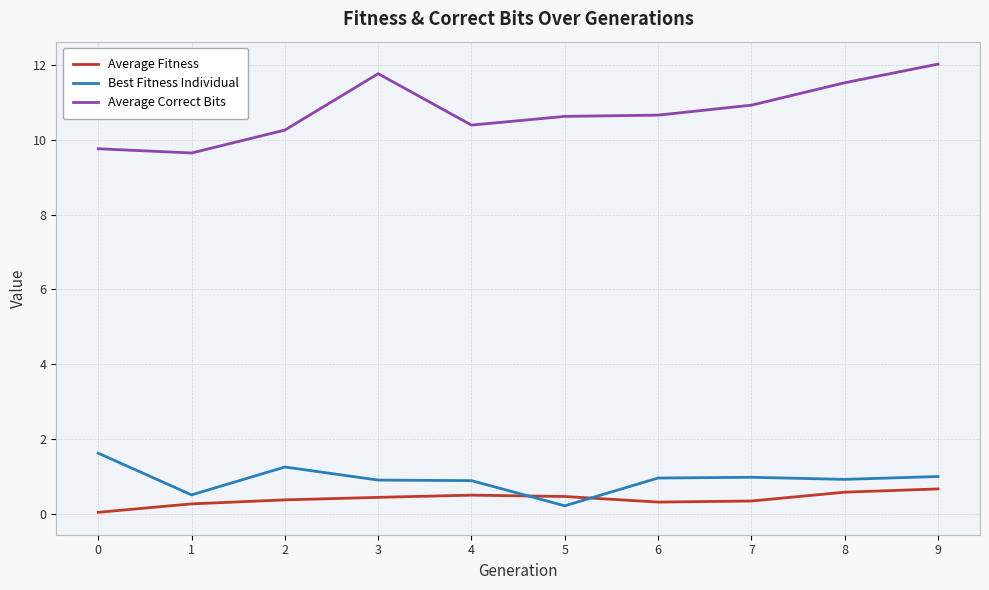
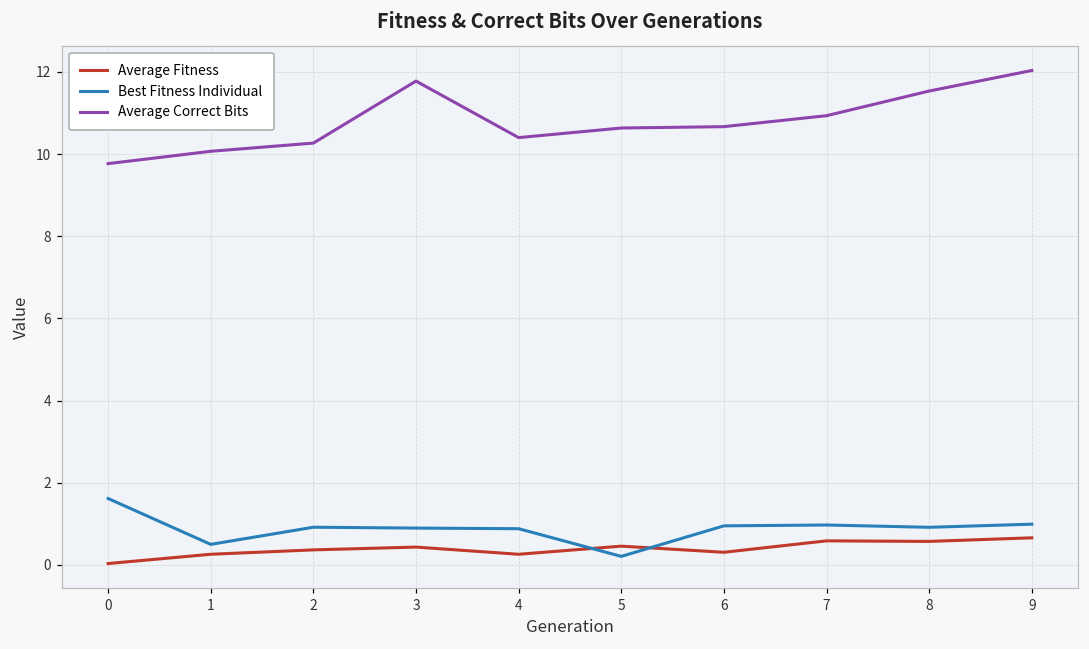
Average Correct Bits, 1: 9.7 -> 10.1
Best Fitness Individual, 2: 1.2 -> 0.9
Average Fitness, 4: 0.5 -> 0.3
Average Fitness, 7: 0.3 -> 0.6
